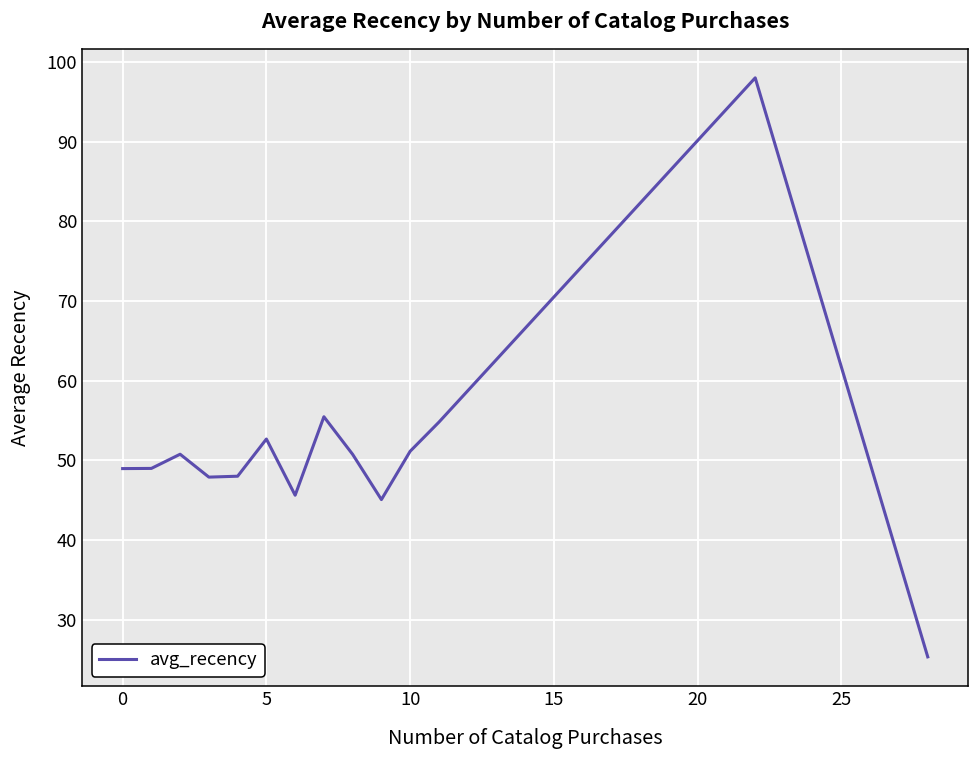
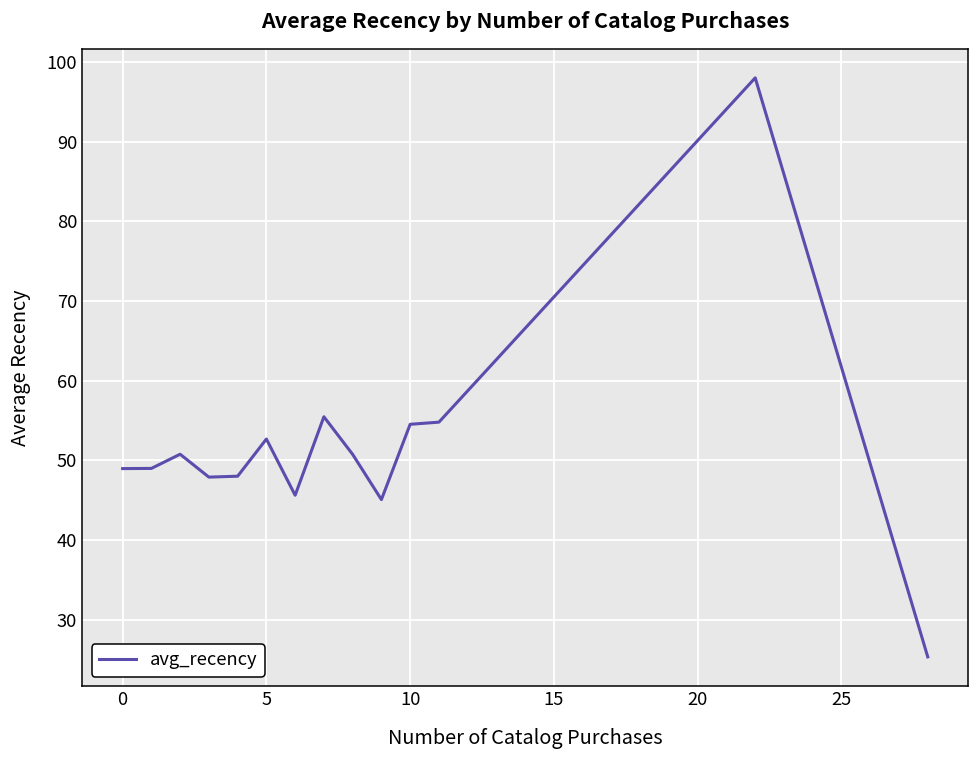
10: 51 -> 55
